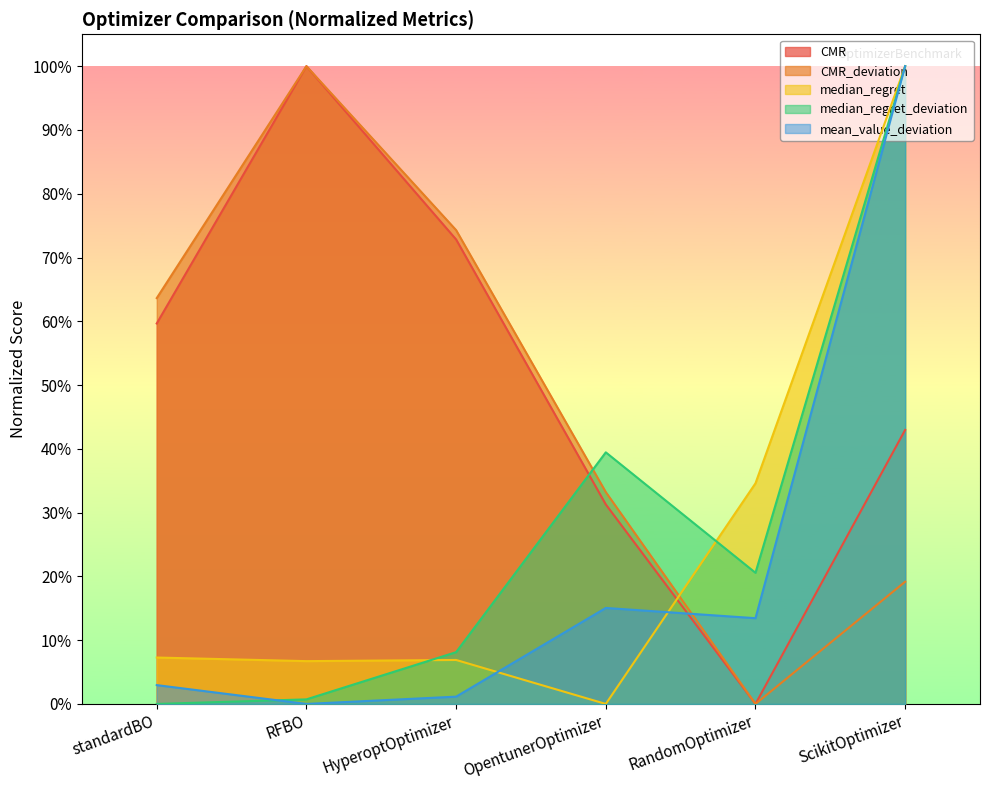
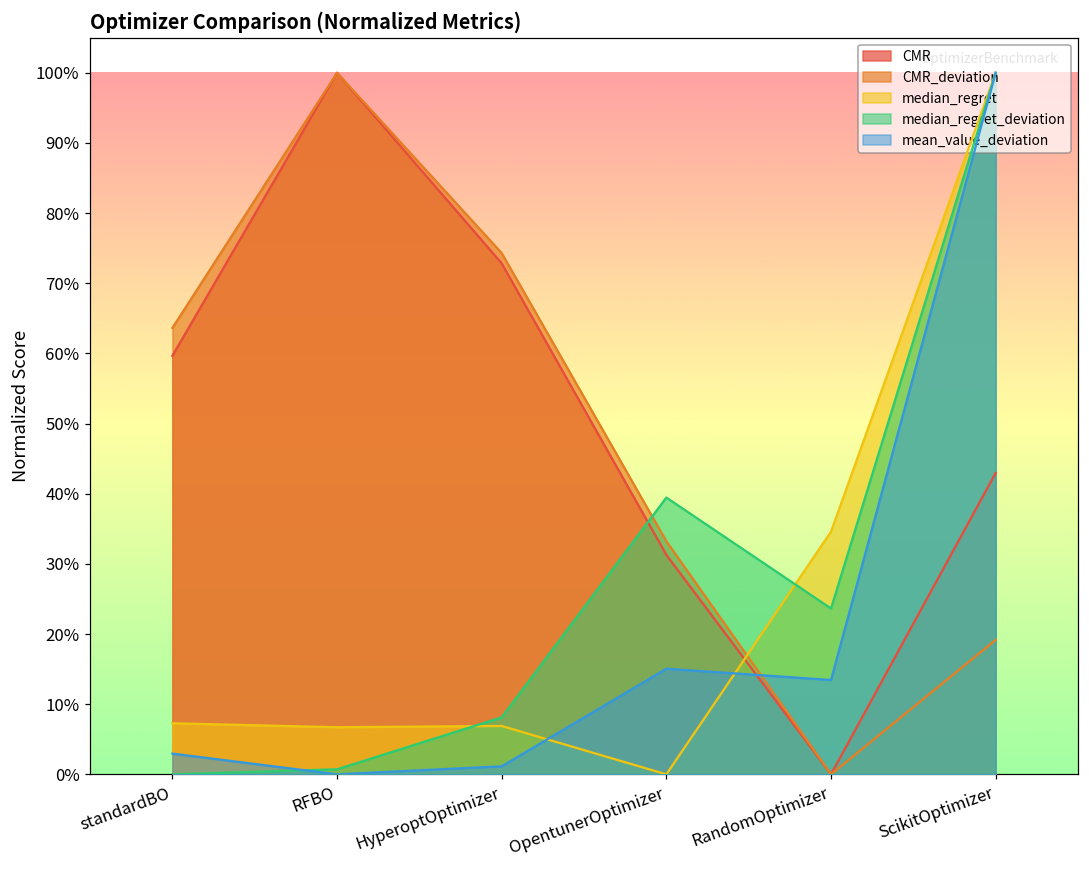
median_regret_deviation, RandomOptimizer: 21% -> 24%
